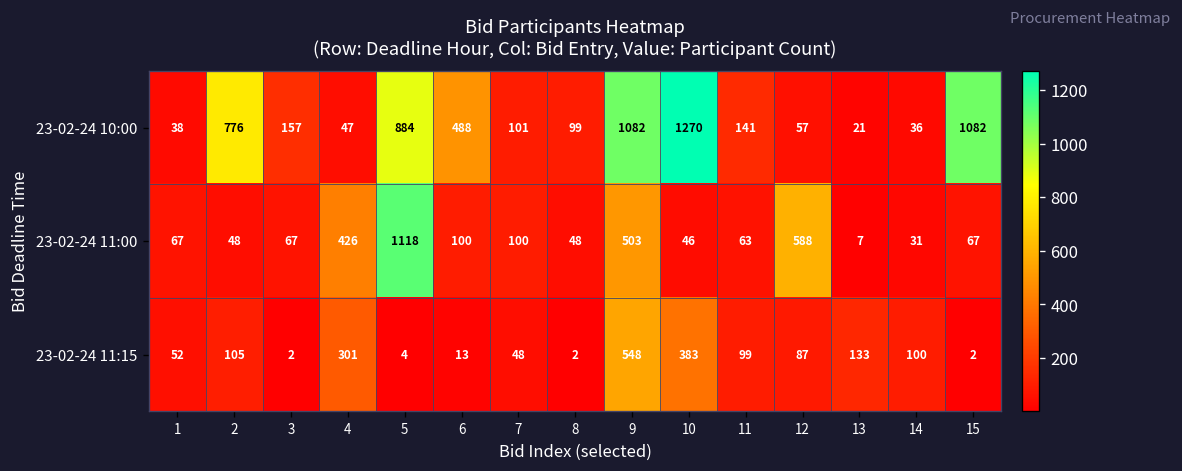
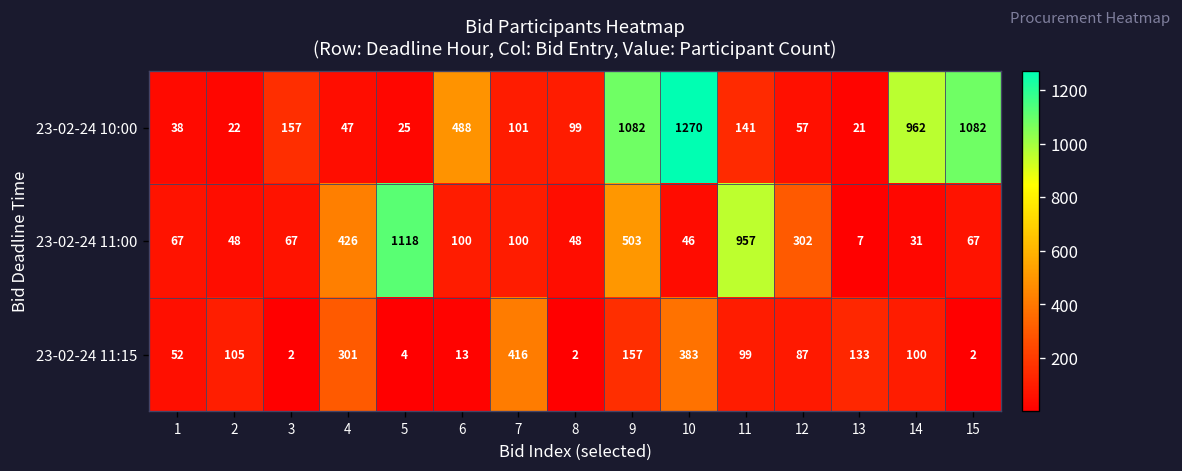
23-02-24 10:00, 2: 776 -> 22
23-02-24 10:00, 5: 884 -> 25
23-02-24 10:00, 14: 36 -> 962
23-02-24 11:00, 11: 63 -> 957
23-02-24 11:00, 12: 588 -> 302
23-02-24 11:15, 7: 48 -> 416
23-02-24 11:15, 9: 548 -> 157
